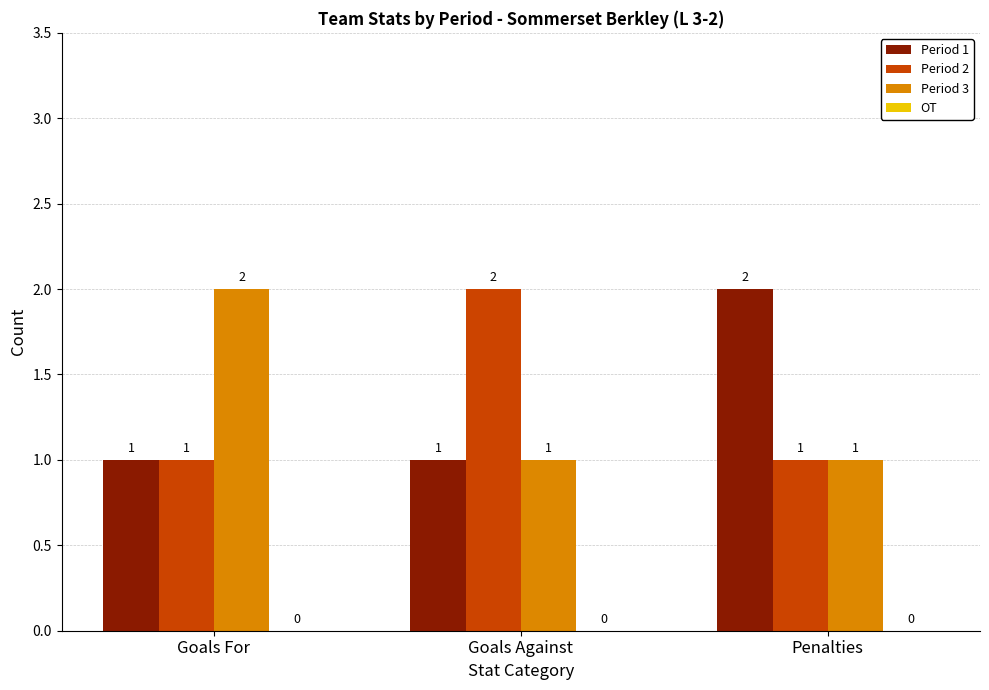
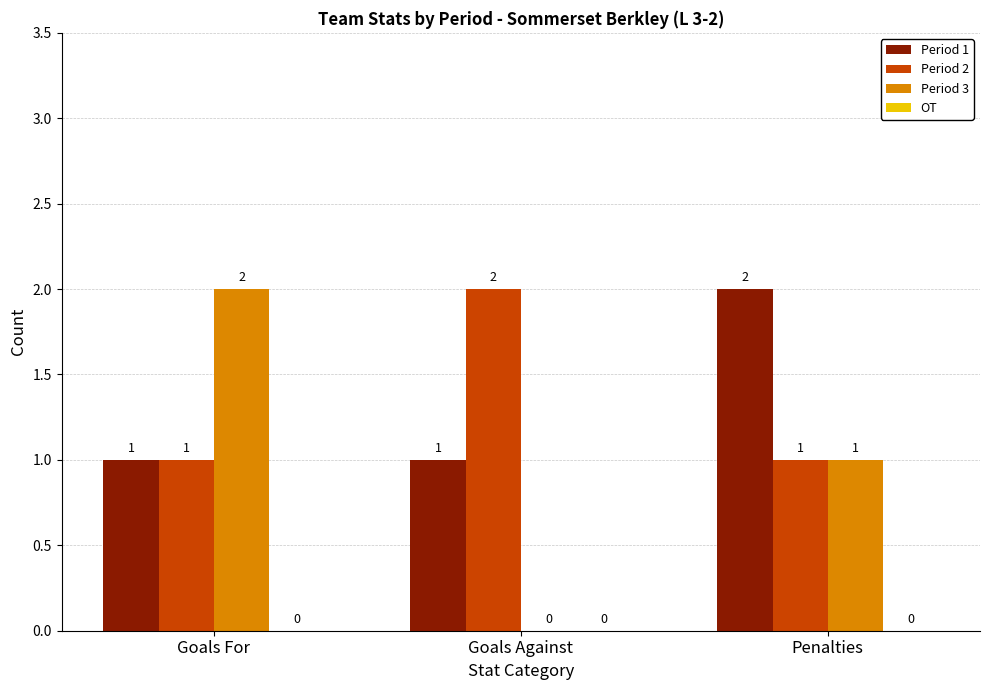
Period 3, Goals Against: 1 -> 0
